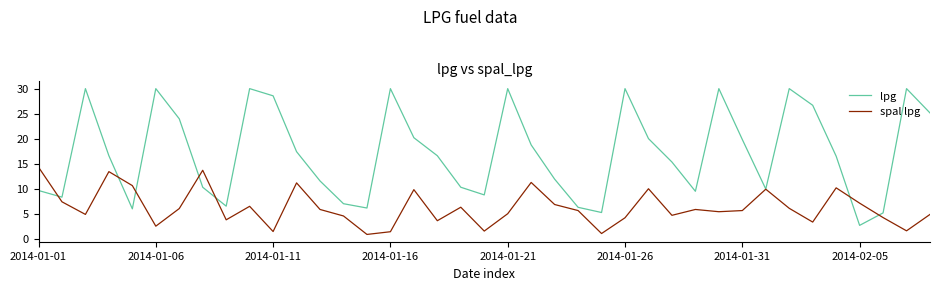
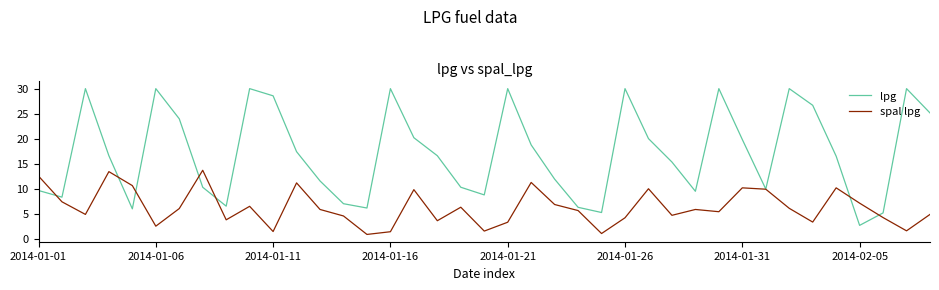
spal lpg, 2014-01-01: 14 -> 13
spal lpg, 2014-01-21: 5 -> 3
spal lpg, 2014-01-31: 6 -> 10
